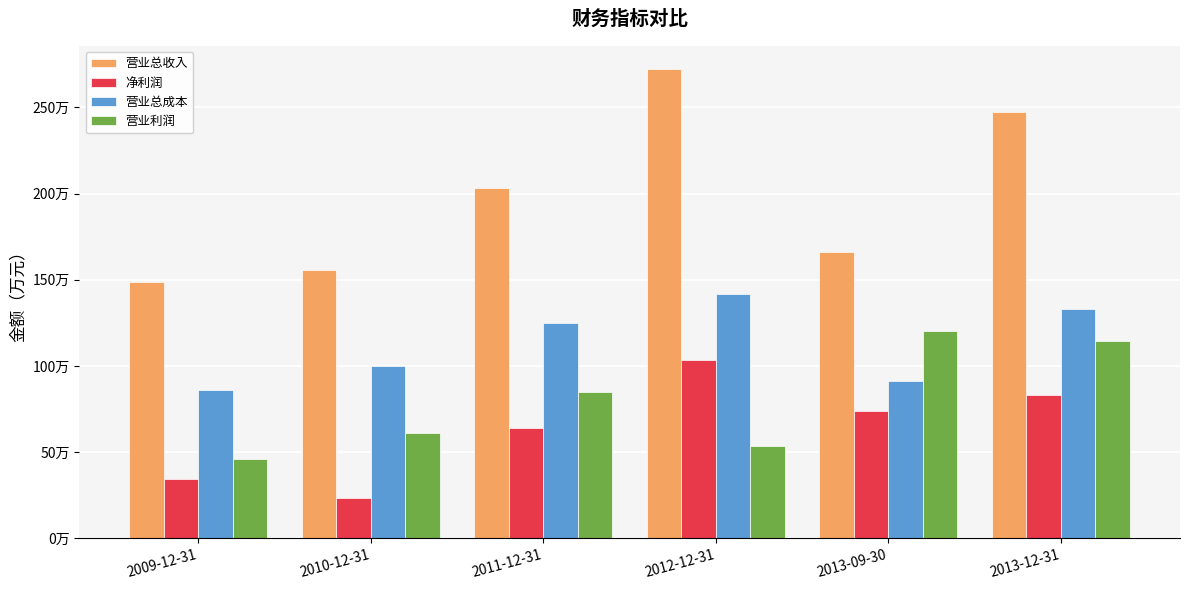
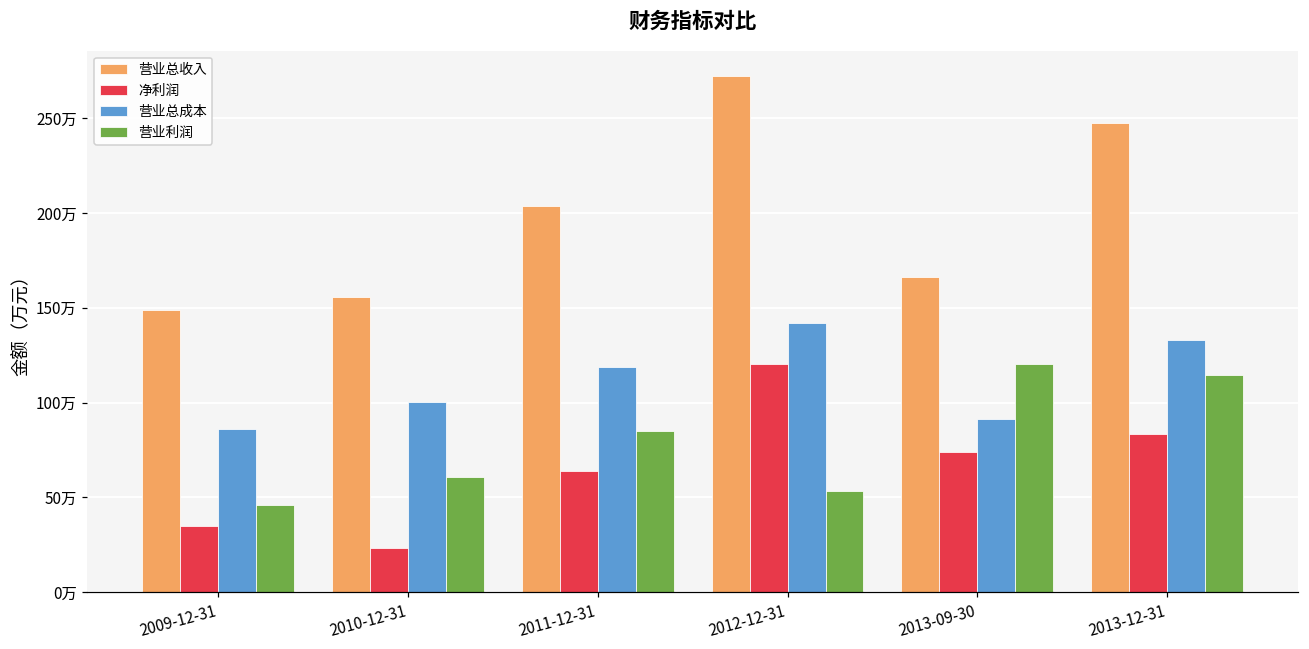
营业总成本, 2011-12-31: 125万 -> 119万
净利润, 2012-12-31: 103万 -> 121万
